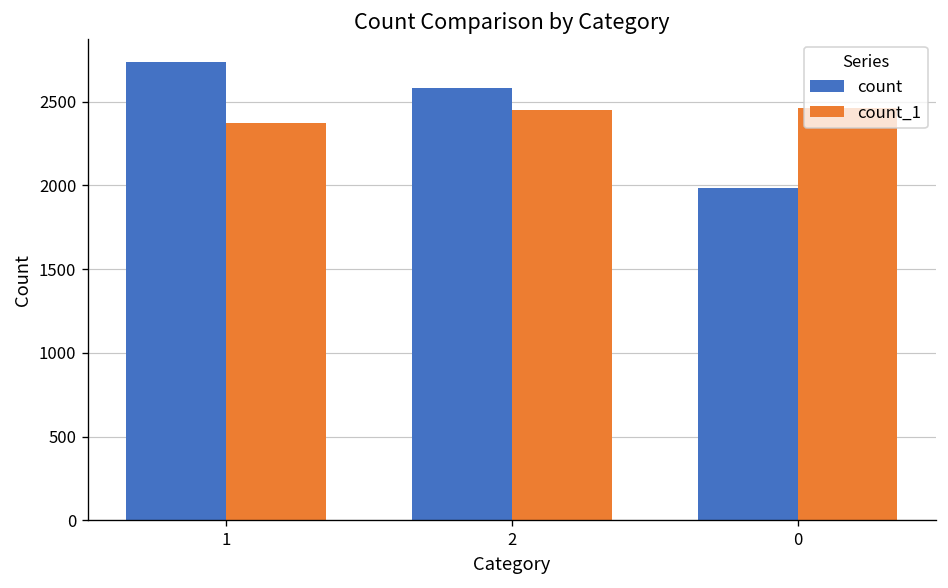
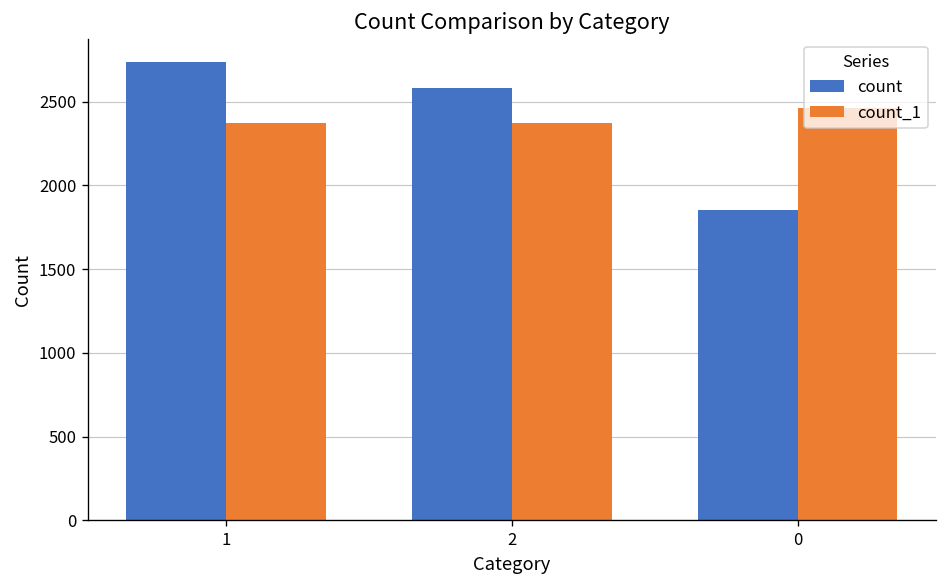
count_1, 2: 2450 -> 2370
count, 0: 1980 -> 1860
